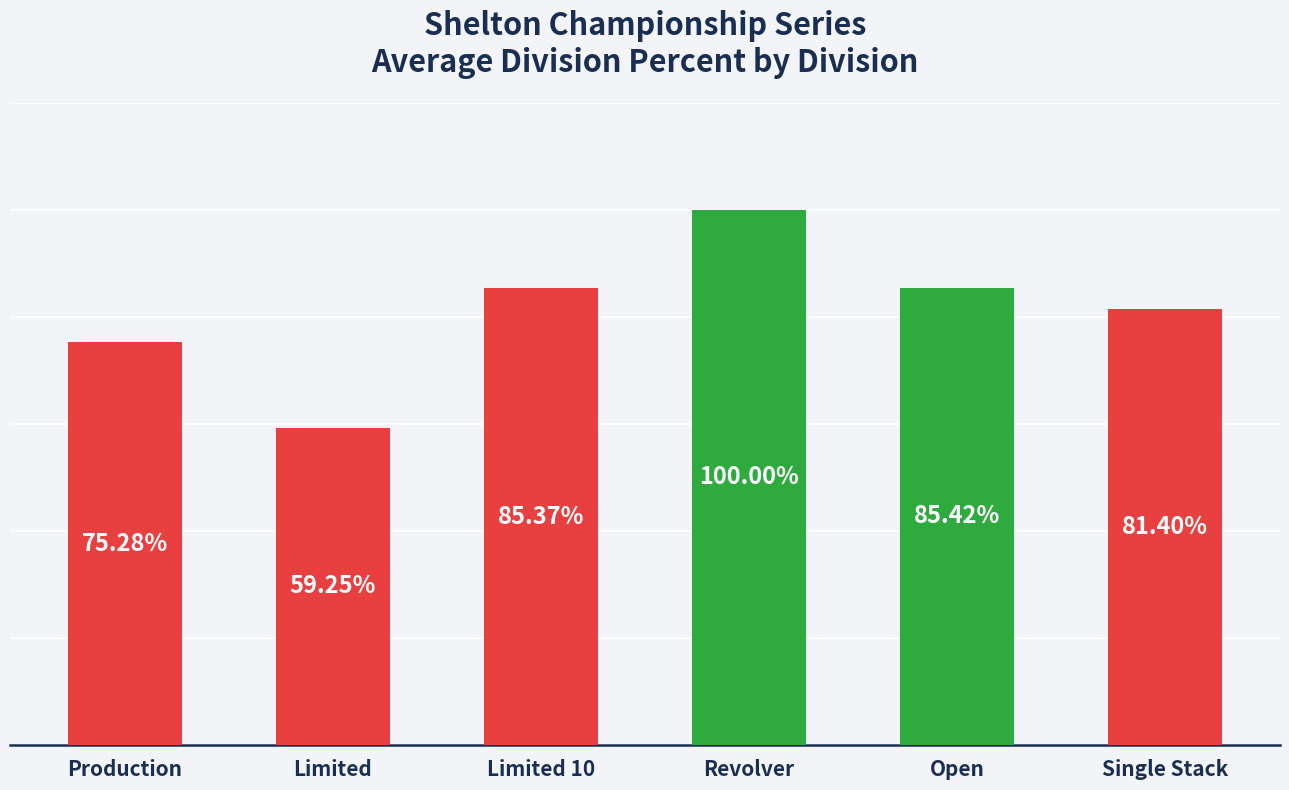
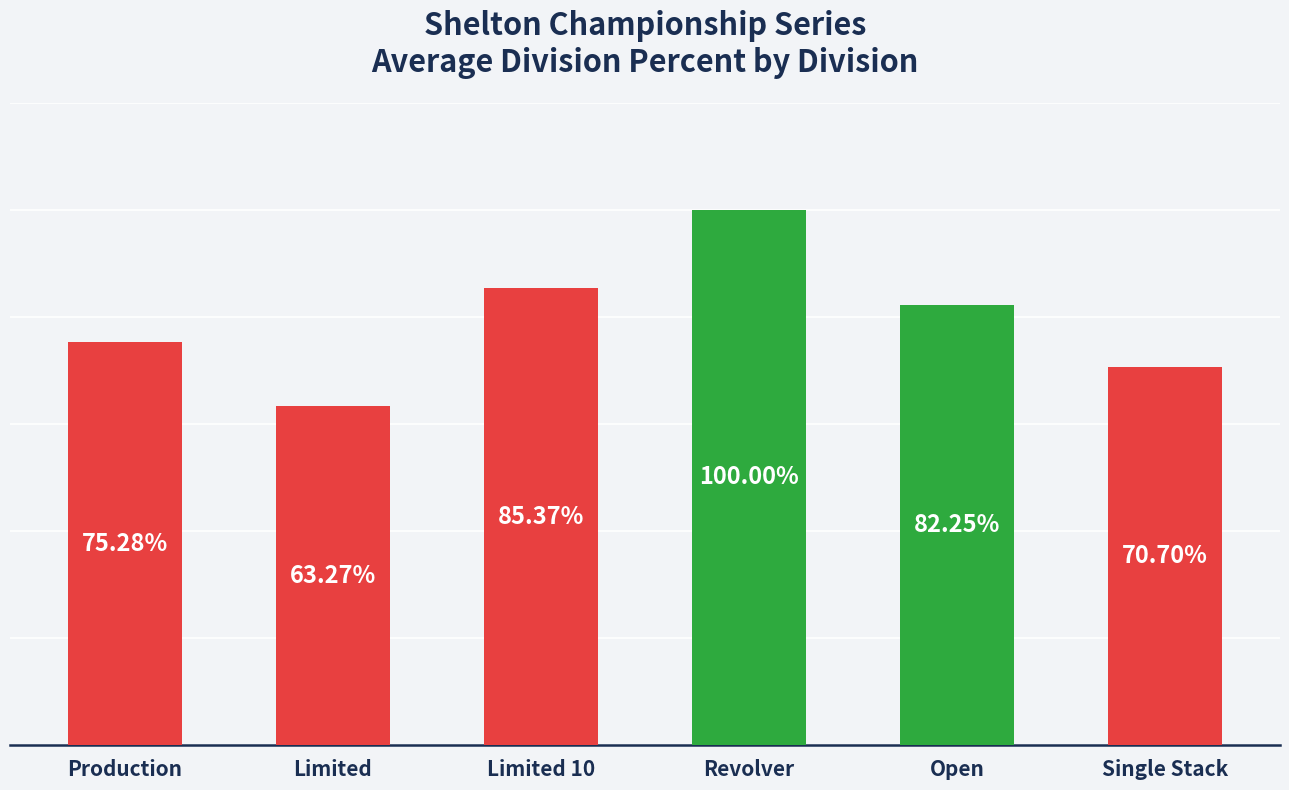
Limited: 59.25% -> 63.27%
Open: 85.42% -> 82.25%
Single Stack: 81.40% -> 70.70%
